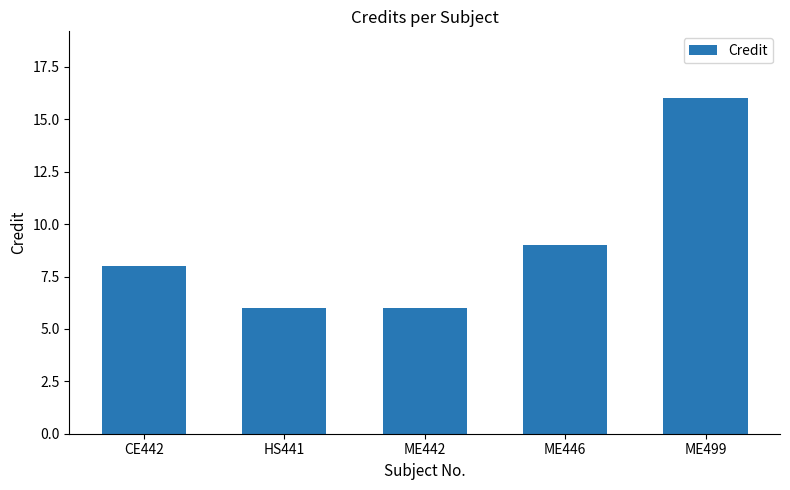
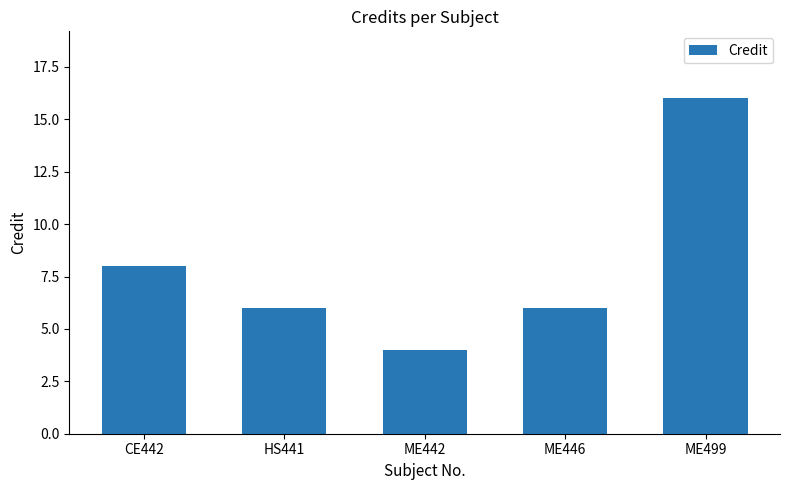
ME442: 6 -> 4
ME446: 9 -> 6
